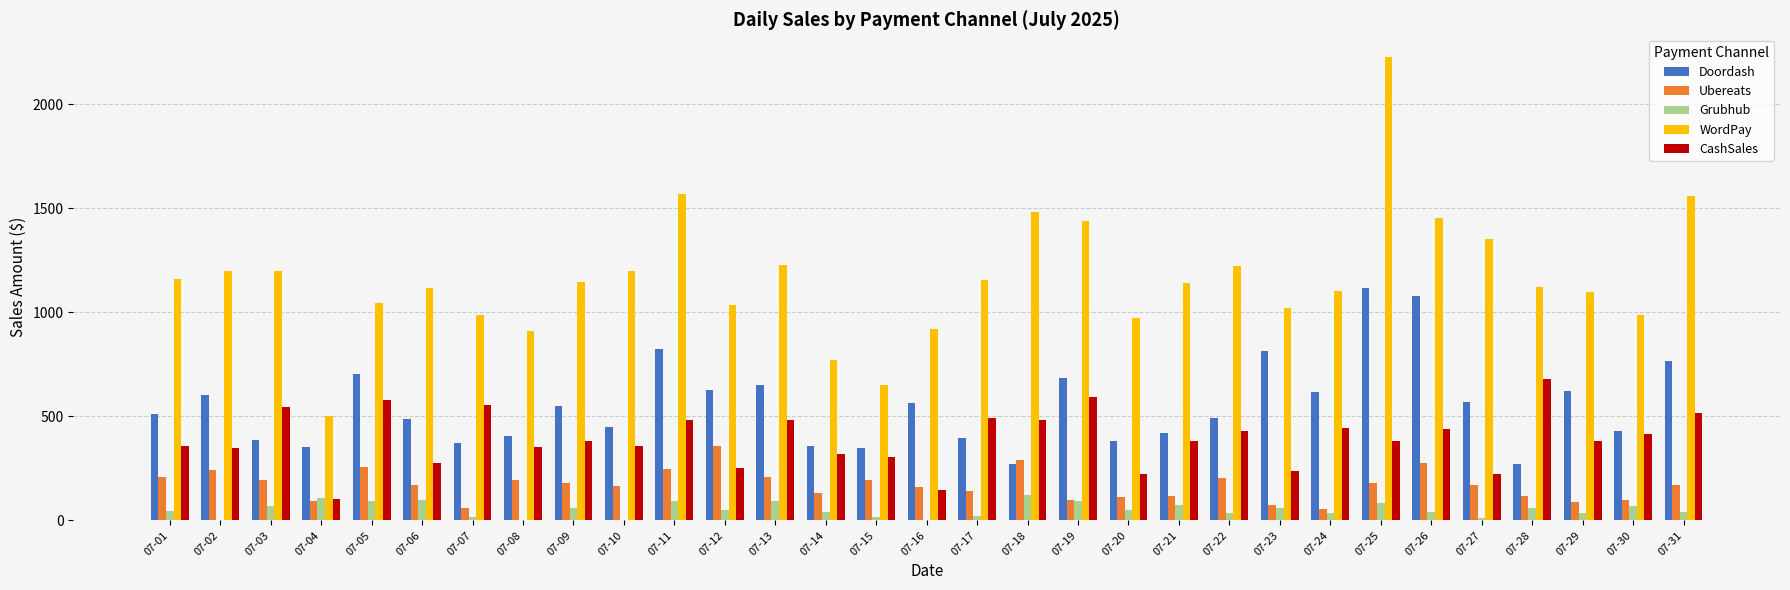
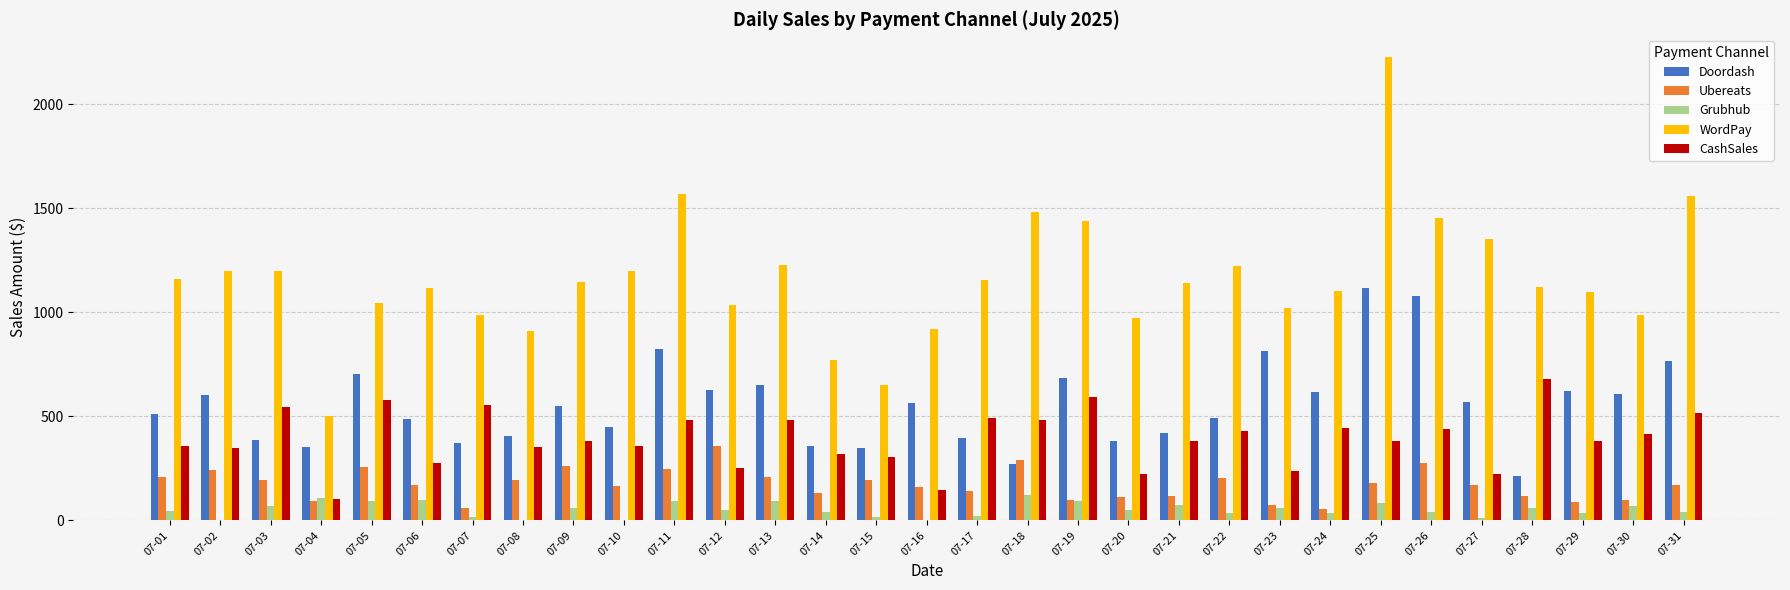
Ubereats, 07-09: 180 -> 260
Doordash, 07-28: 270 -> 220
Doordash, 07-30: 430 -> 610
